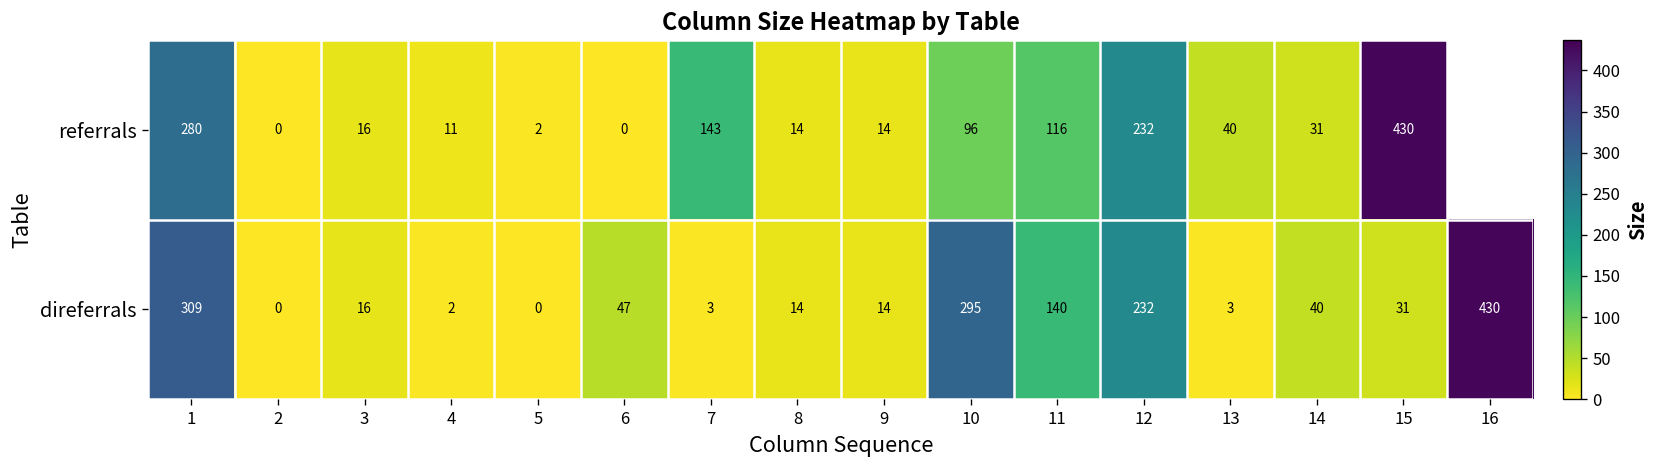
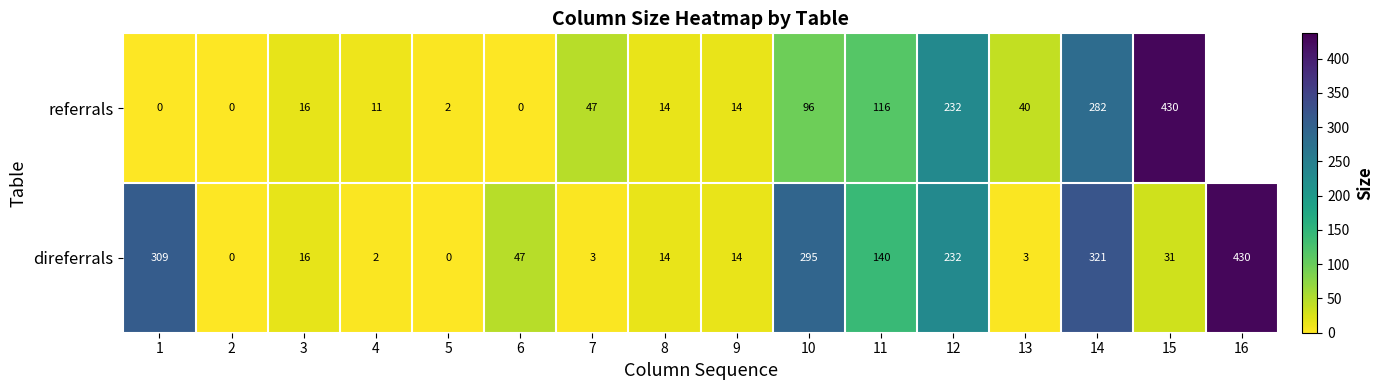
referrals, 1: 280 -> 0
referrals, 7: 143 -> 47
referrals, 14: 31 -> 282
direferrals, 14: 40 -> 321
